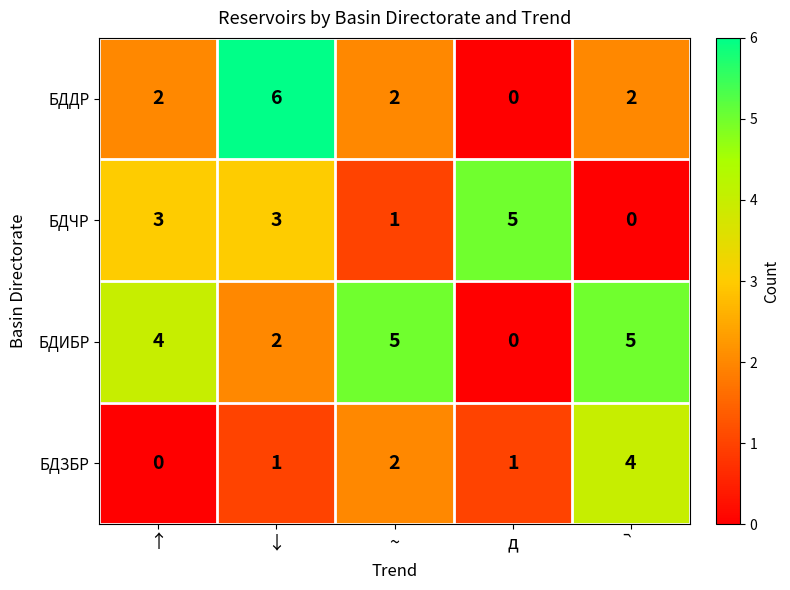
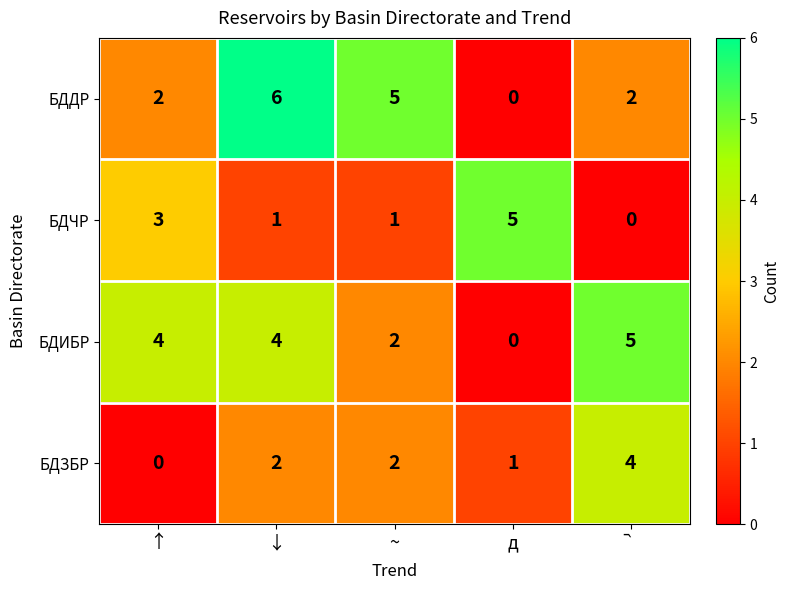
БДДР, ~: 2 -> 5
БДЧР, ↓: 3 -> 1
БДИБР, ↓: 2 -> 4
БДИБР, ~: 5 -> 2
БДЗБР, ↓: 1 -> 2
